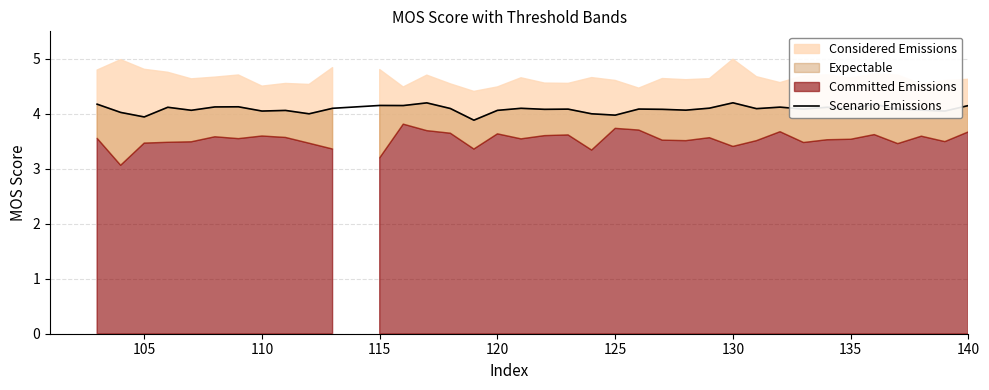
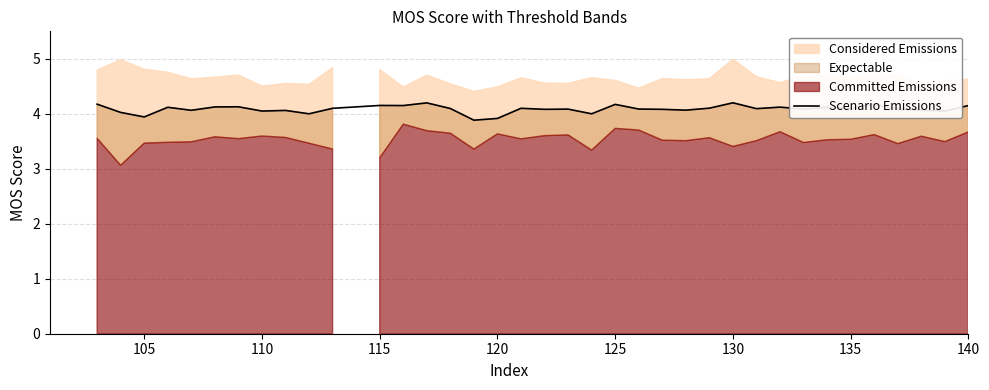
120: 4.1 -> 3.9
125: 4.0 -> 4.2
